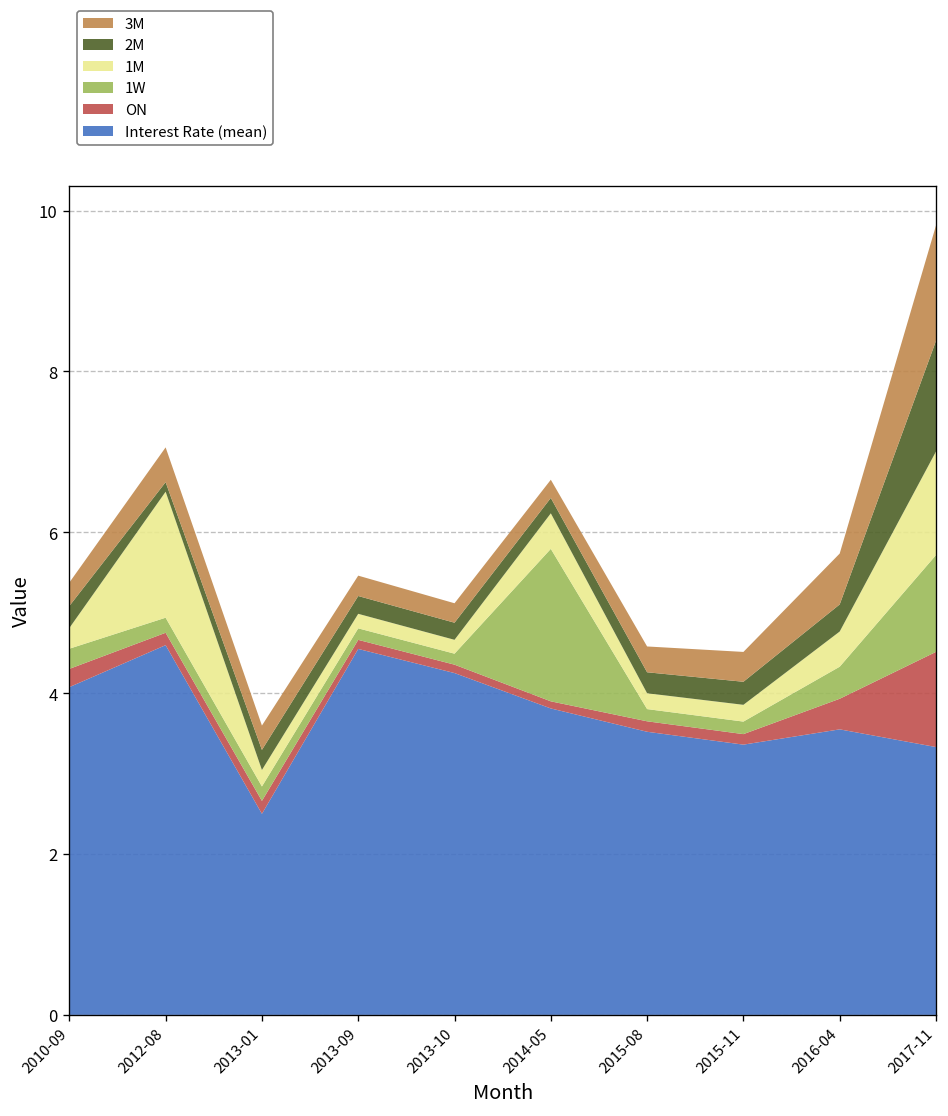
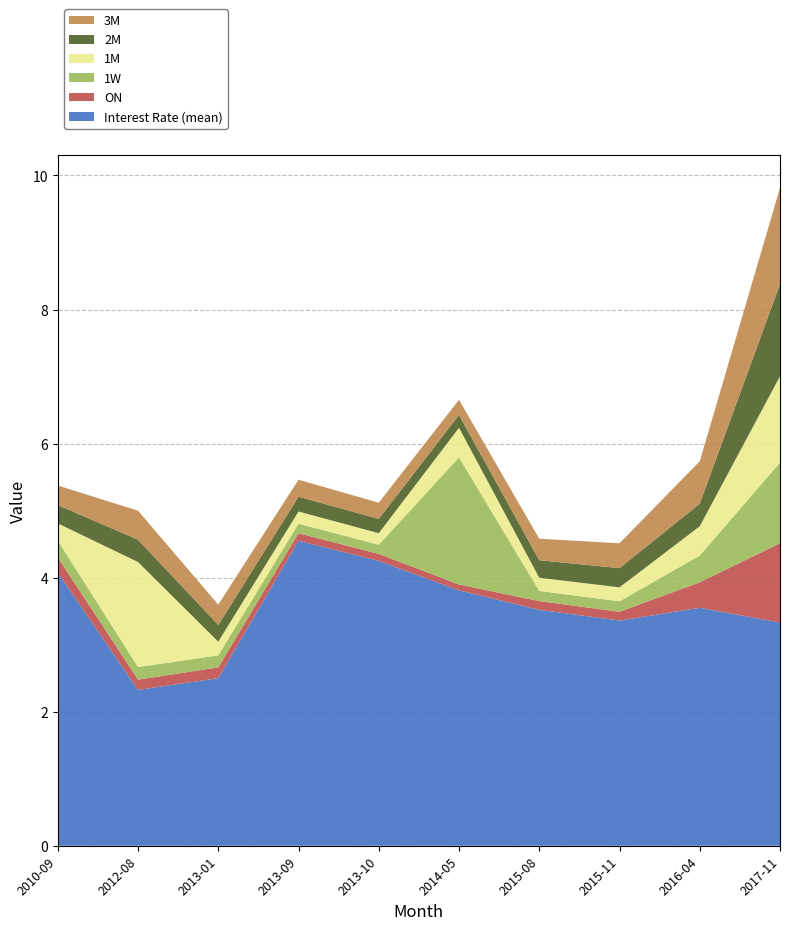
Interest Rate (mean), 2012-08: 4.6 -> 2.3
2M, 2012-08: 0.1 -> 0.3
